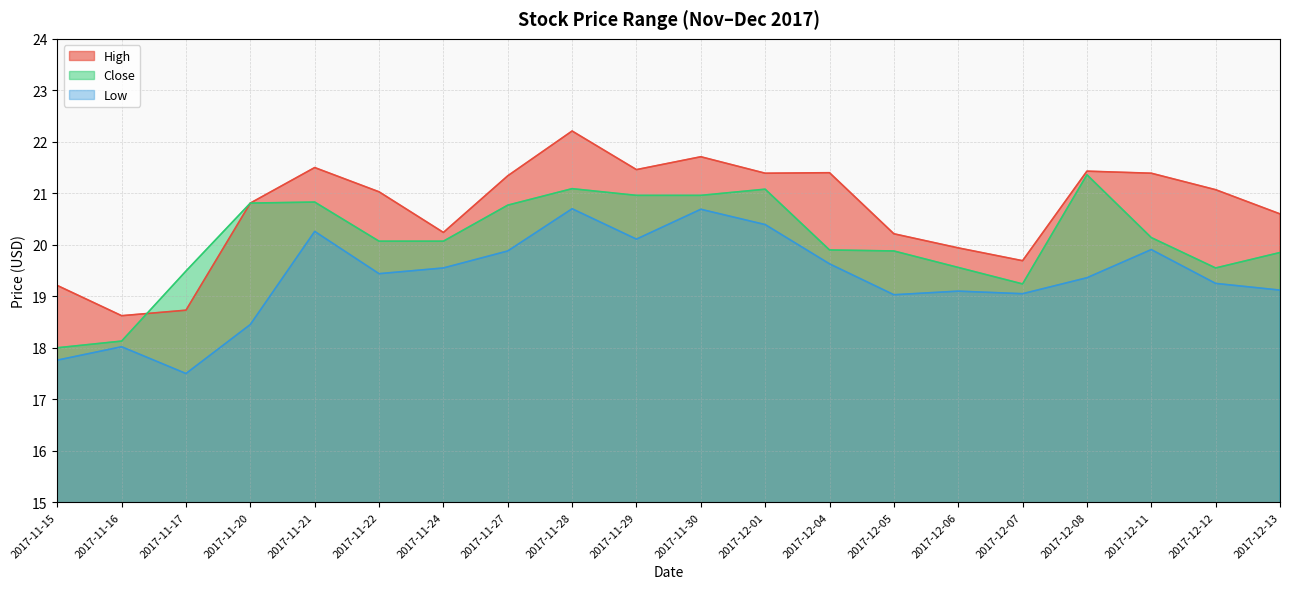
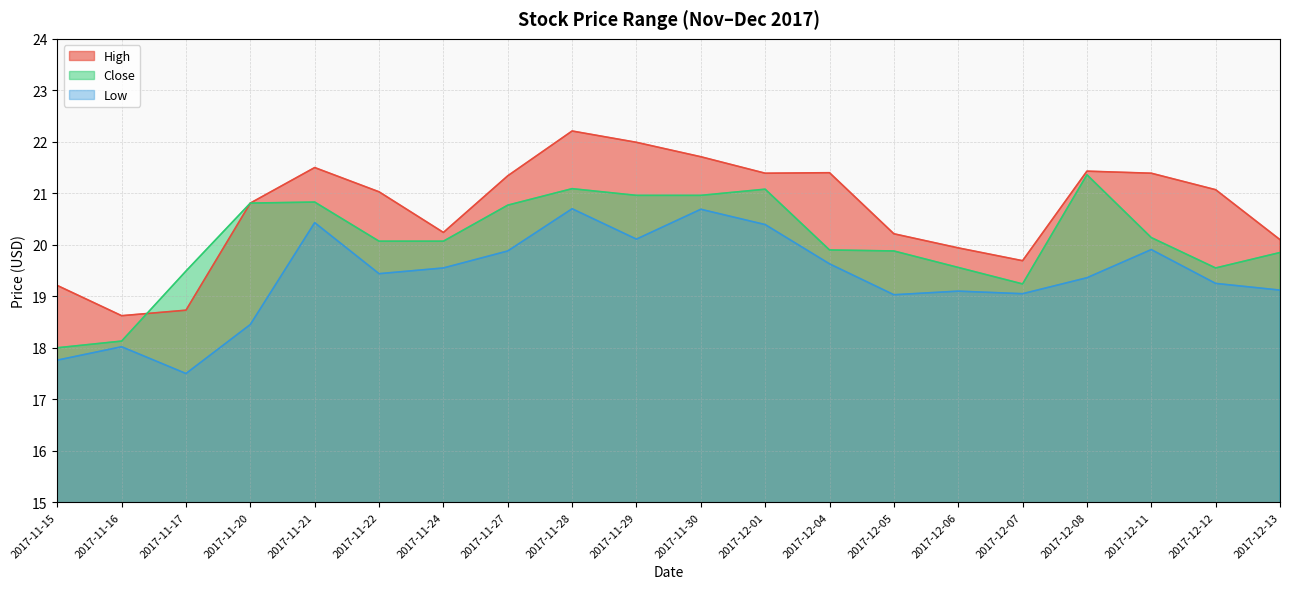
Low, 2017-11-21: 20.3 -> 20.4
High, 2017-11-29: 21.5 -> 22.0
High, 2017-12-13: 20.6 -> 20.1
